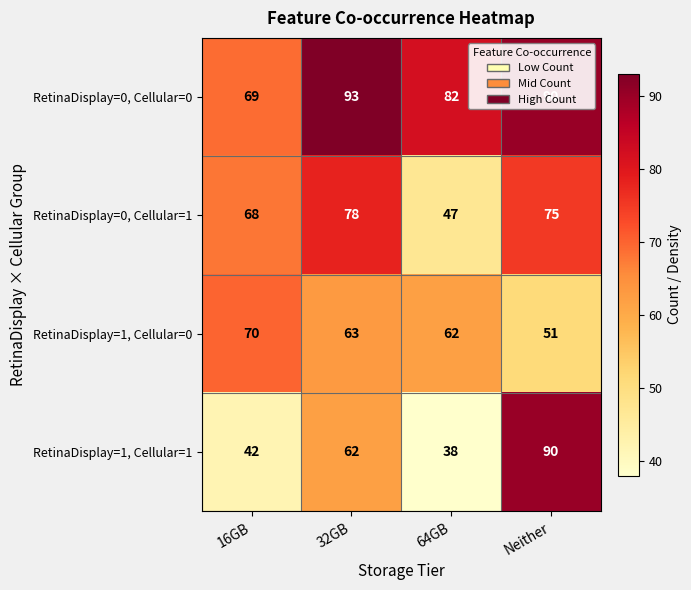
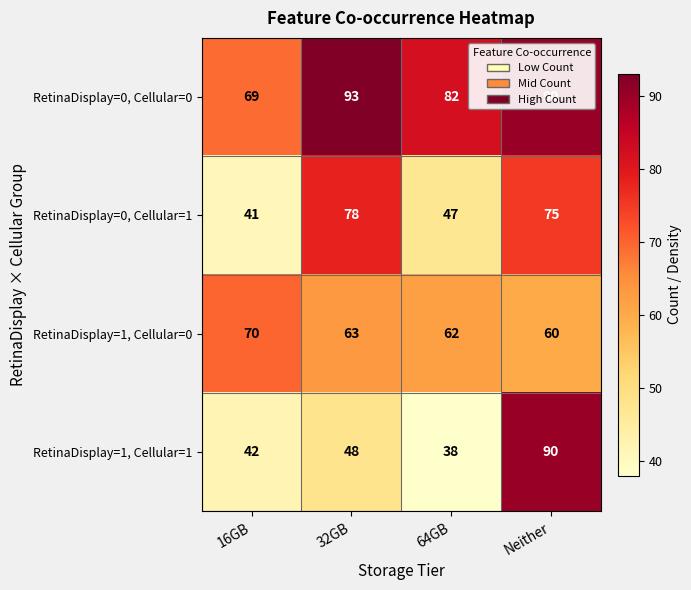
RetinaDisplay=0, Cellular=1, 16GB: 68 -> 41
RetinaDisplay=1, Cellular=0, Neither: 51 -> 60
RetinaDisplay=1, Cellular=1, 32GB: 62 -> 48
